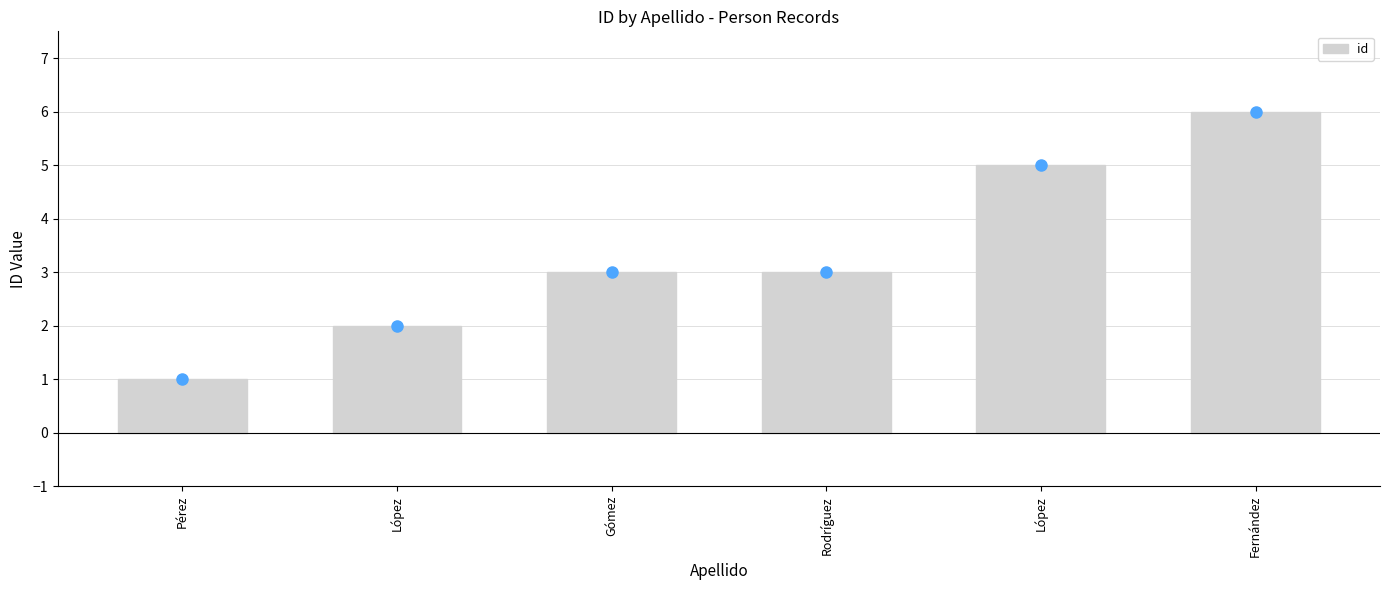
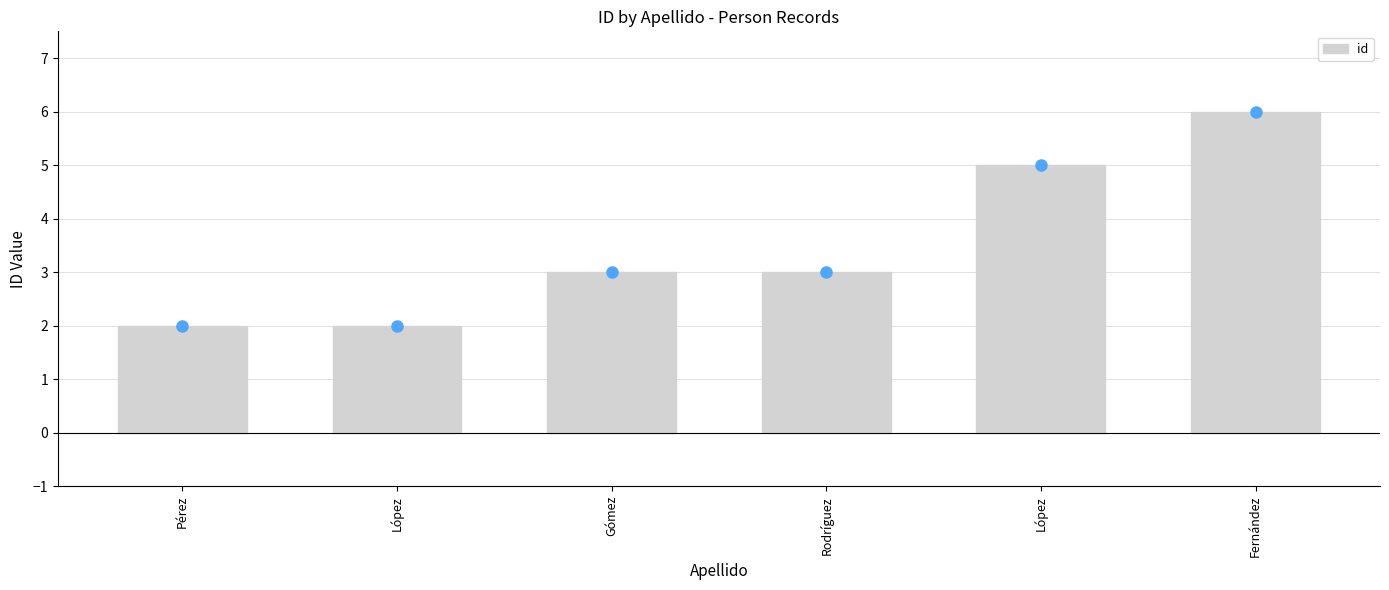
id, Pérez: 1 -> 2
